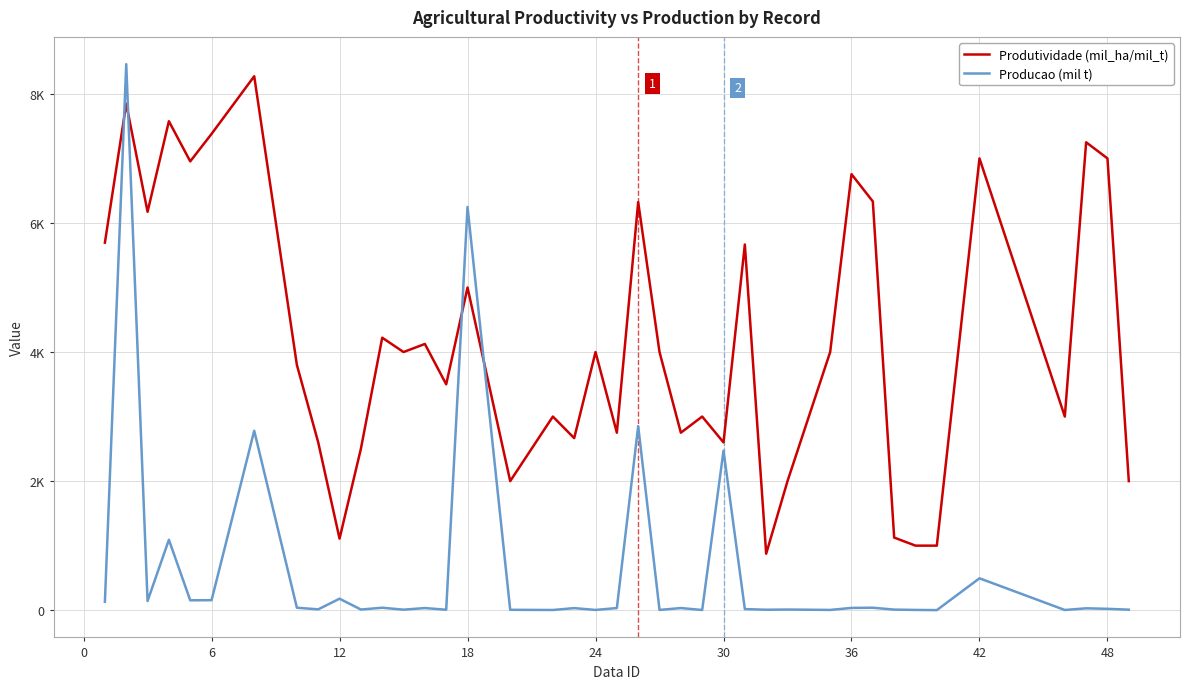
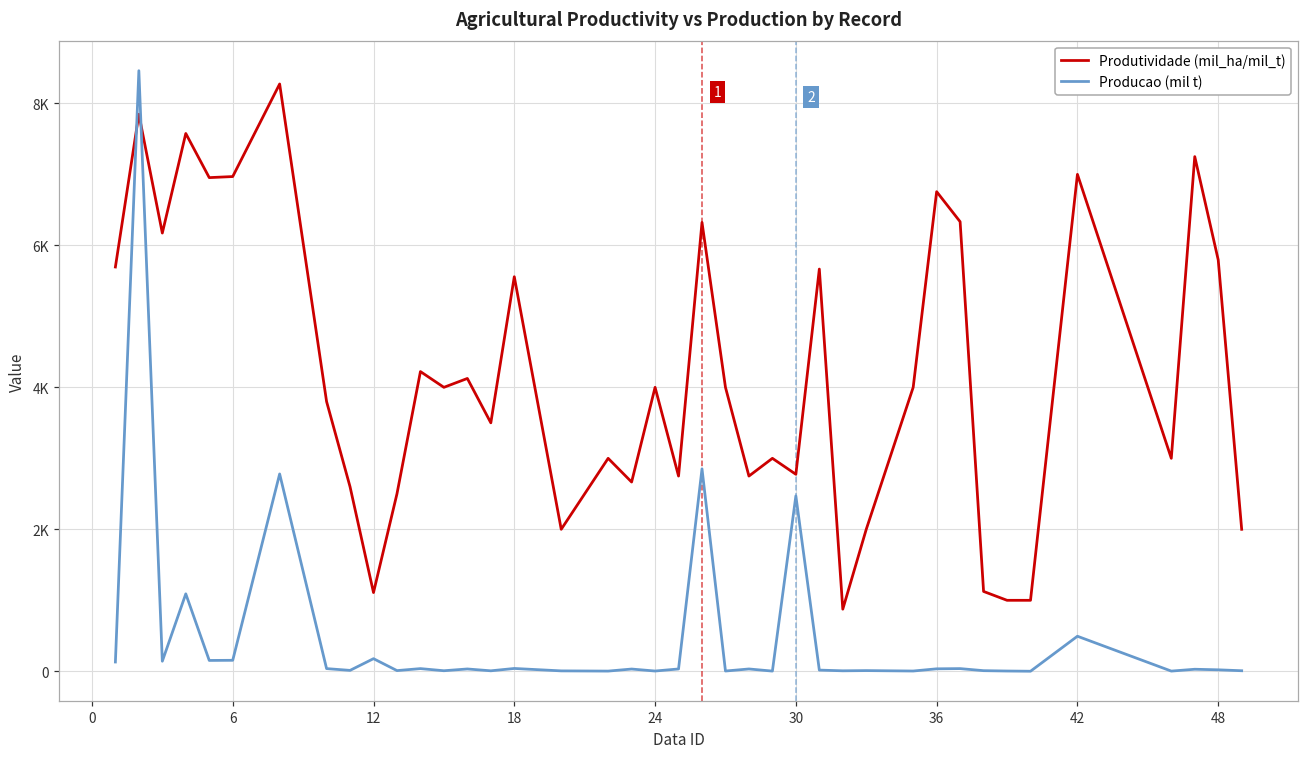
Produtividade (mil_ha/mil_t), 6: 7400 -> 7000
Produtividade (mil_ha/mil_t), 18: 5000 -> 5600
Producao (mil t), 18: 6200 -> 0
Produtividade (mil_ha/mil_t), 30: 2600 -> 2800
Produtividade (mil_ha/mil_t), 48: 7000 -> 5800
